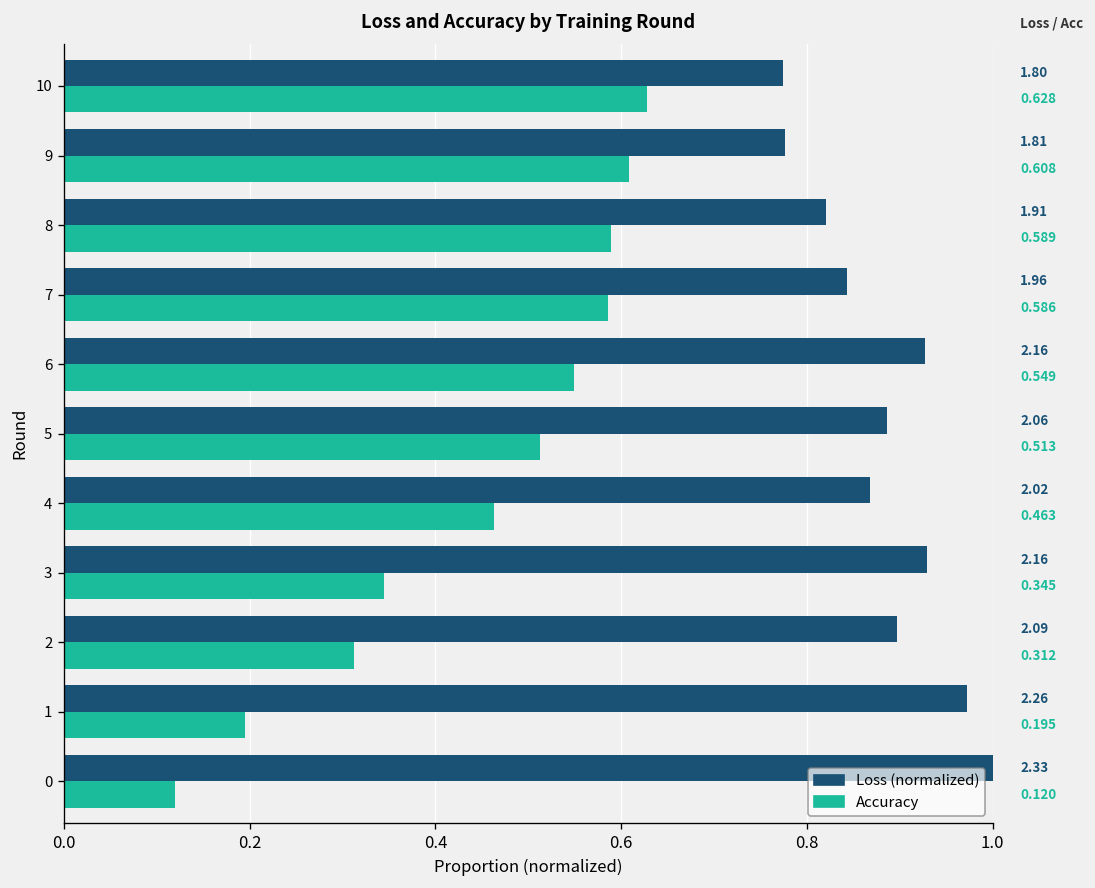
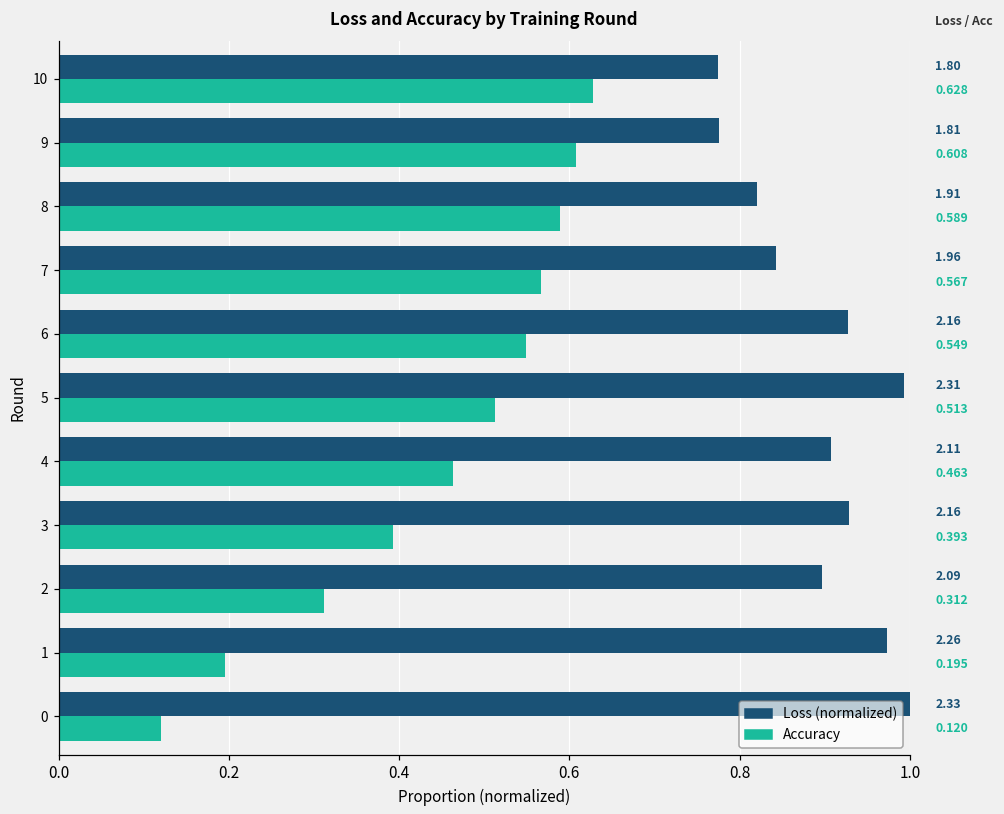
Accuracy, 7: 0.586 -> 0.567
Loss (normalized), 5: 2.06 -> 2.31
Loss (normalized), 4: 2.02 -> 2.11
Accuracy, 3: 0.345 -> 0.393
